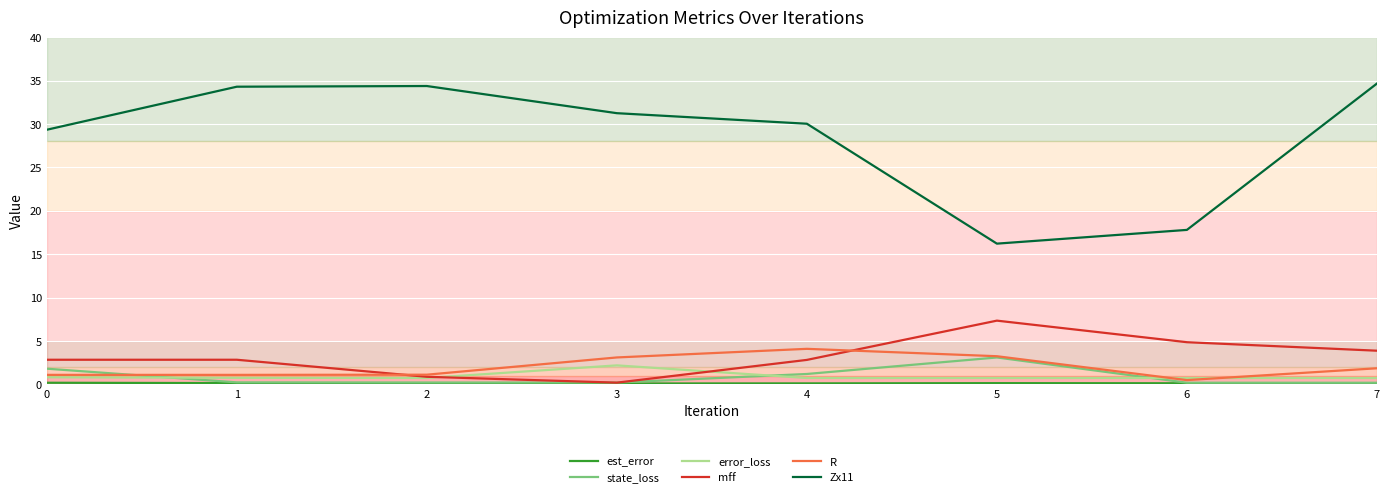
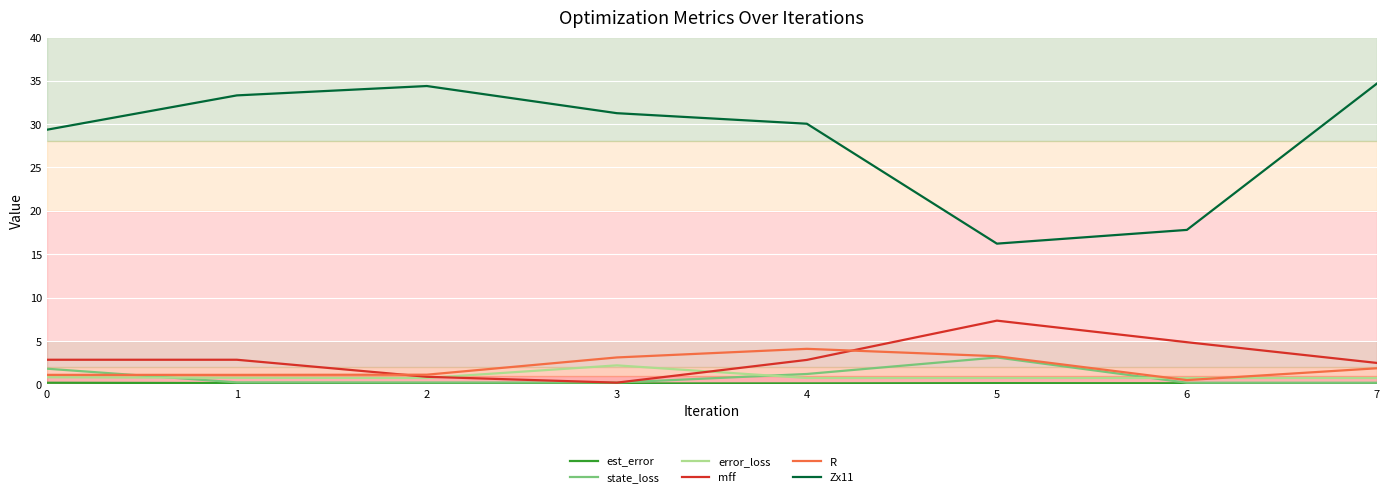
Zx11, 1: 34 -> 33
mff, 7: 4 -> 2
